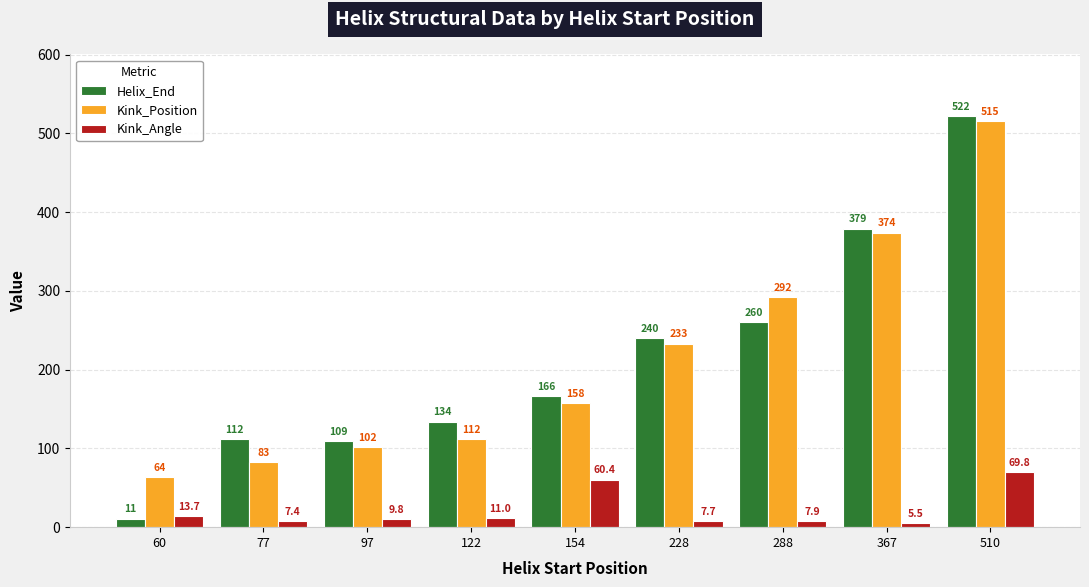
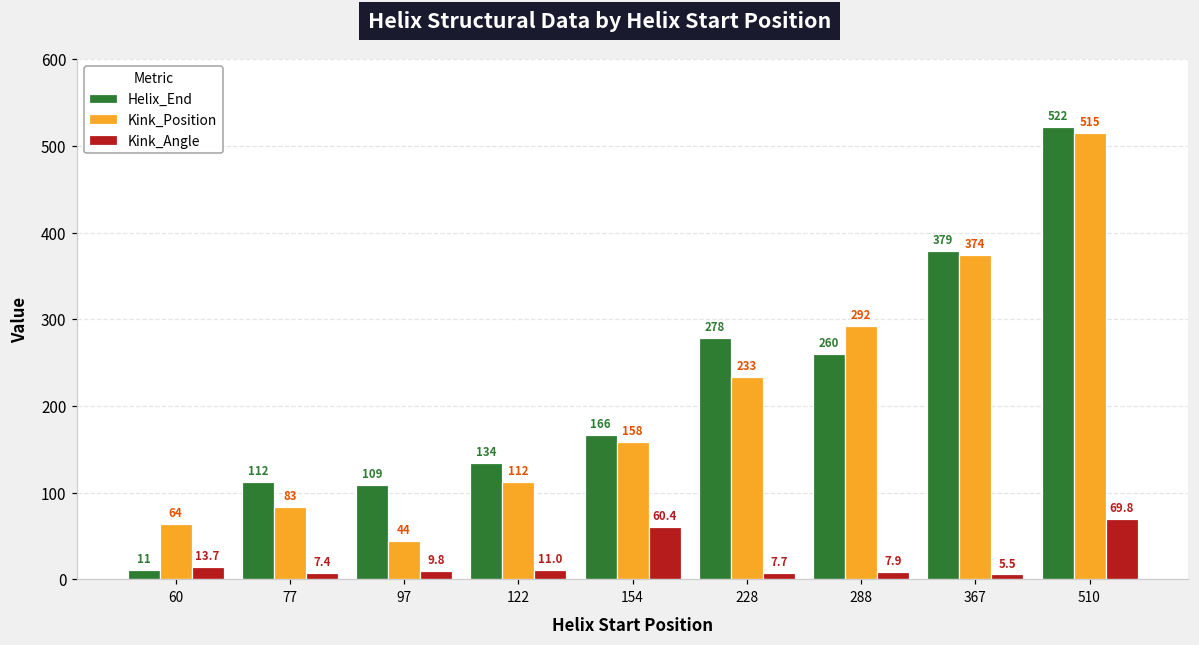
Kink_Position, 97: 102 -> 44
Helix_End, 228: 240 -> 278
